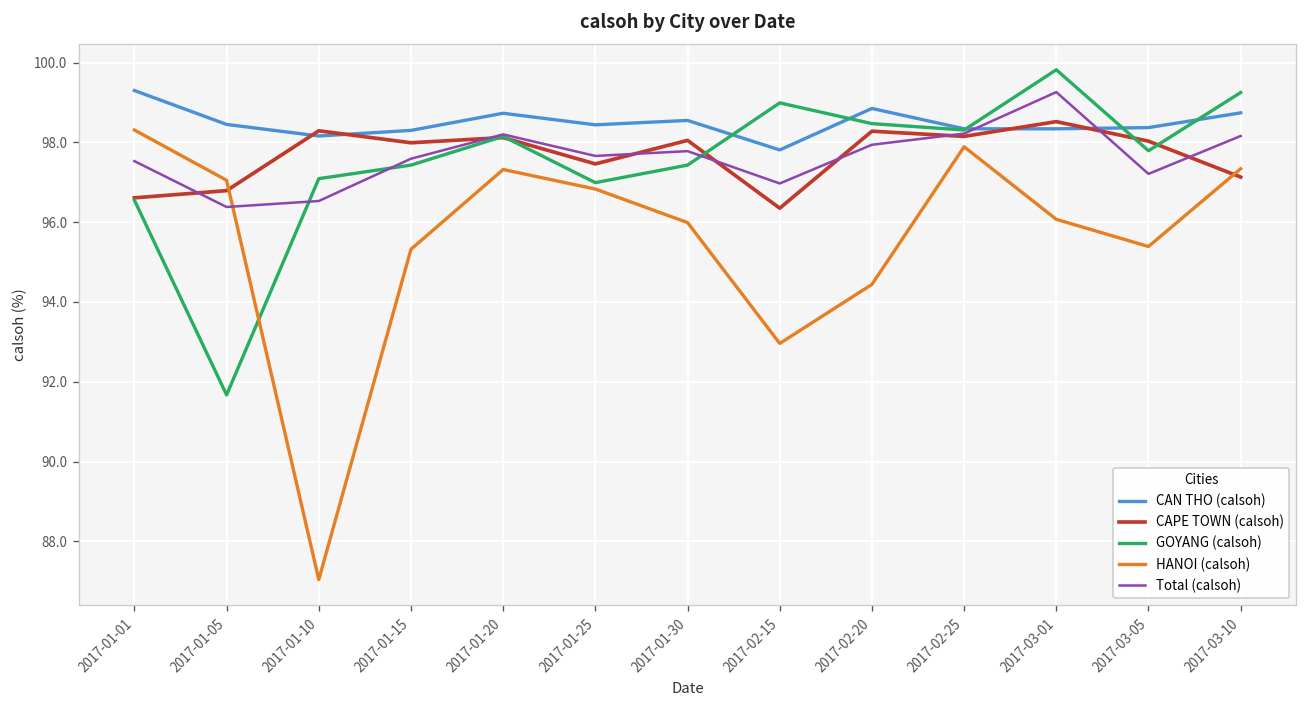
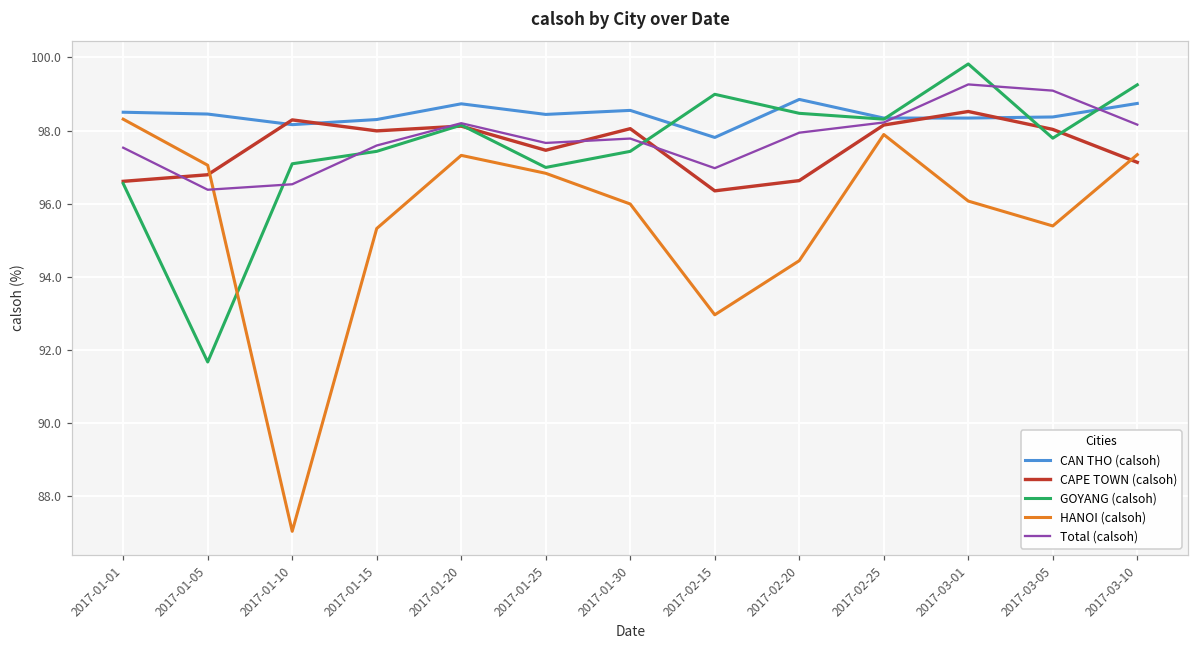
CAN THO (calsoh), 2017-01-01: 99.3 -> 98.5
CAPE TOWN (calsoh), 2017-02-20: 98.3 -> 96.6
Total (calsoh), 2017-03-05: 97.2 -> 99.1
